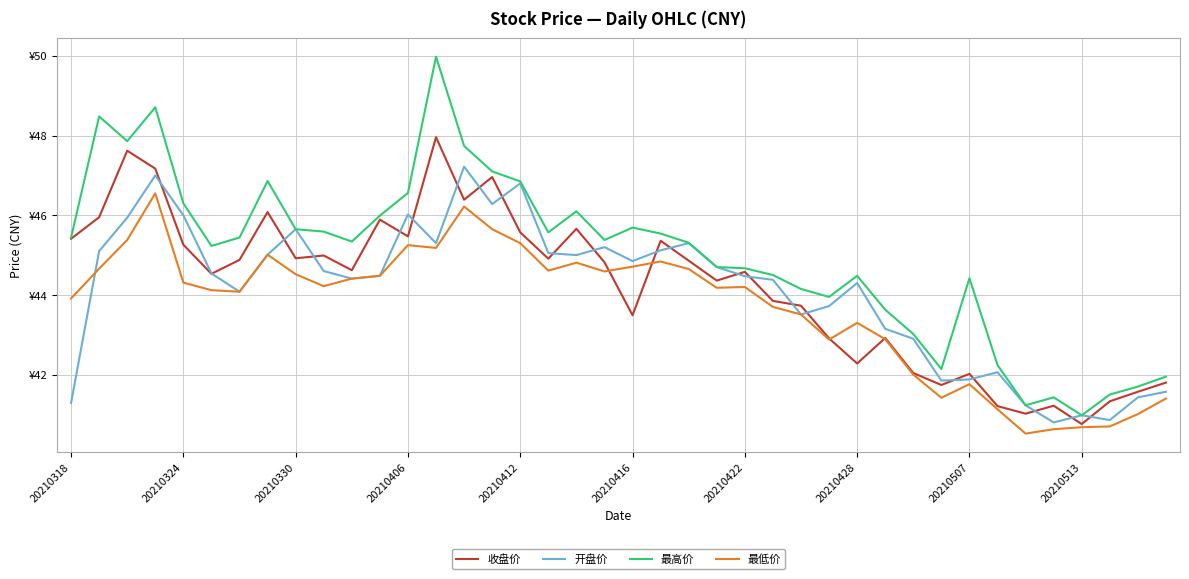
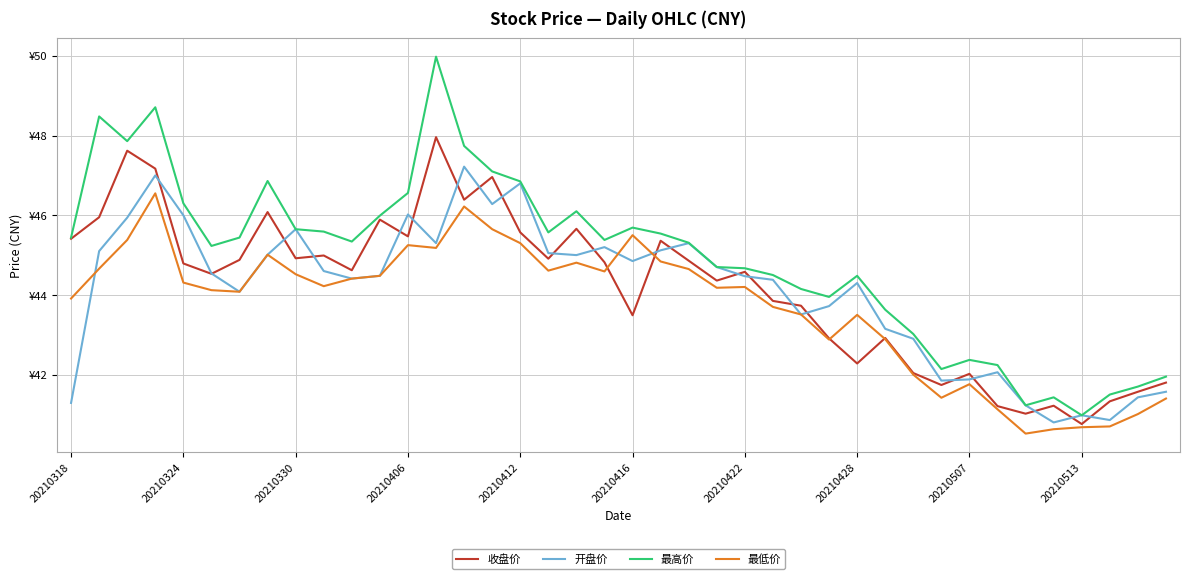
收盘价, 20210324: ¥45.3 -> ¥44.8
最低价, 20210416: ¥44.7 -> ¥45.5
最低价, 20210428: ¥43.3 -> ¥43.5
最高价, 20210507: ¥44.4 -> ¥42.4
